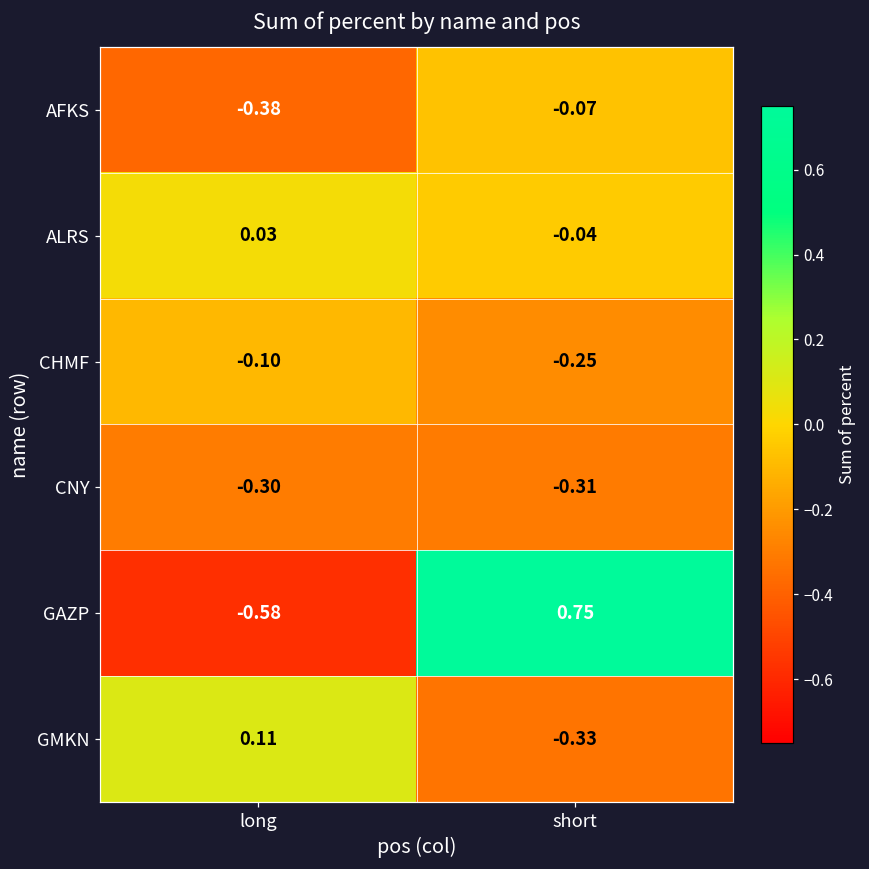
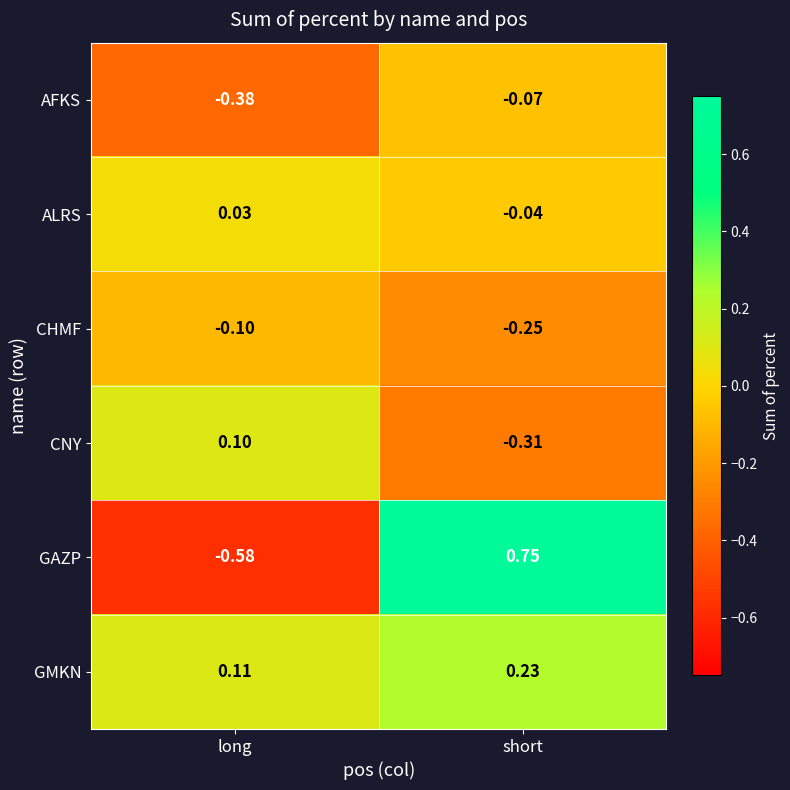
CNY, long: -0.30 -> 0.10
GMKN, short: -0.33 -> 0.23
